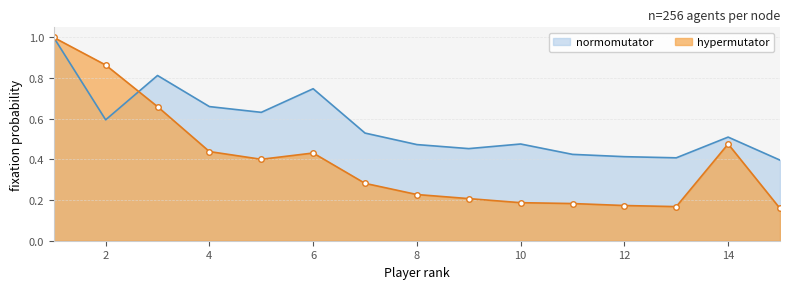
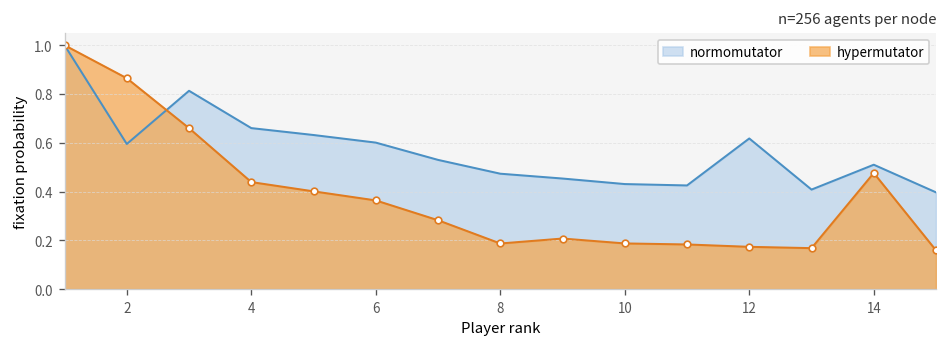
normomutator, 6: 0.75 -> 0.60
hypermutator, 6: 0.43 -> 0.36
hypermutator, 8: 0.23 -> 0.19
normomutator, 10: 0.48 -> 0.43
normomutator, 12: 0.41 -> 0.62
